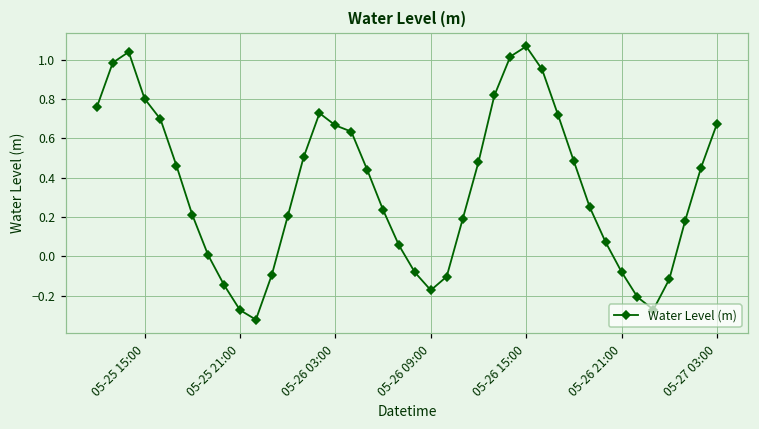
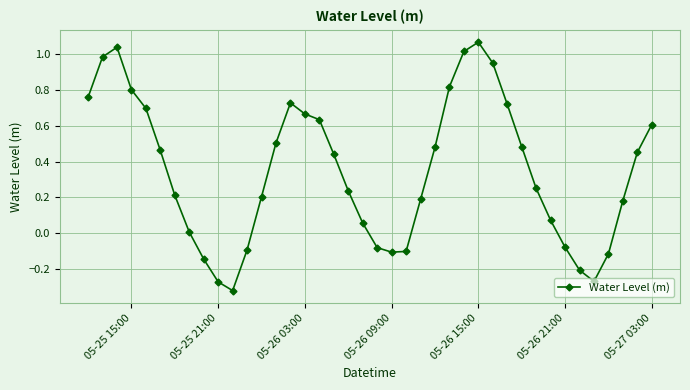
05-26 09:00: -0.17 -> -0.11
05-27 03:00: 0.67 -> 0.61
